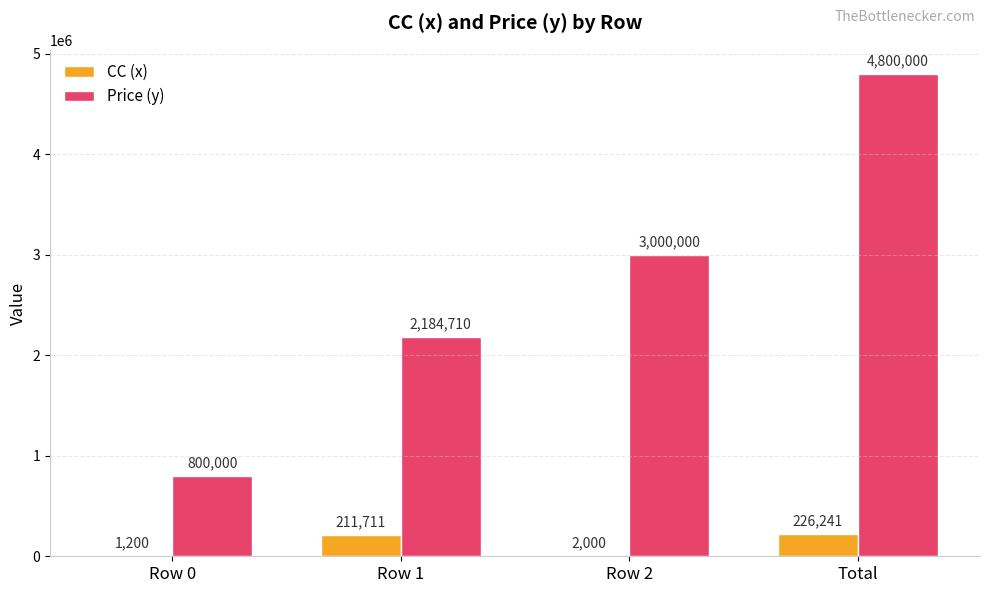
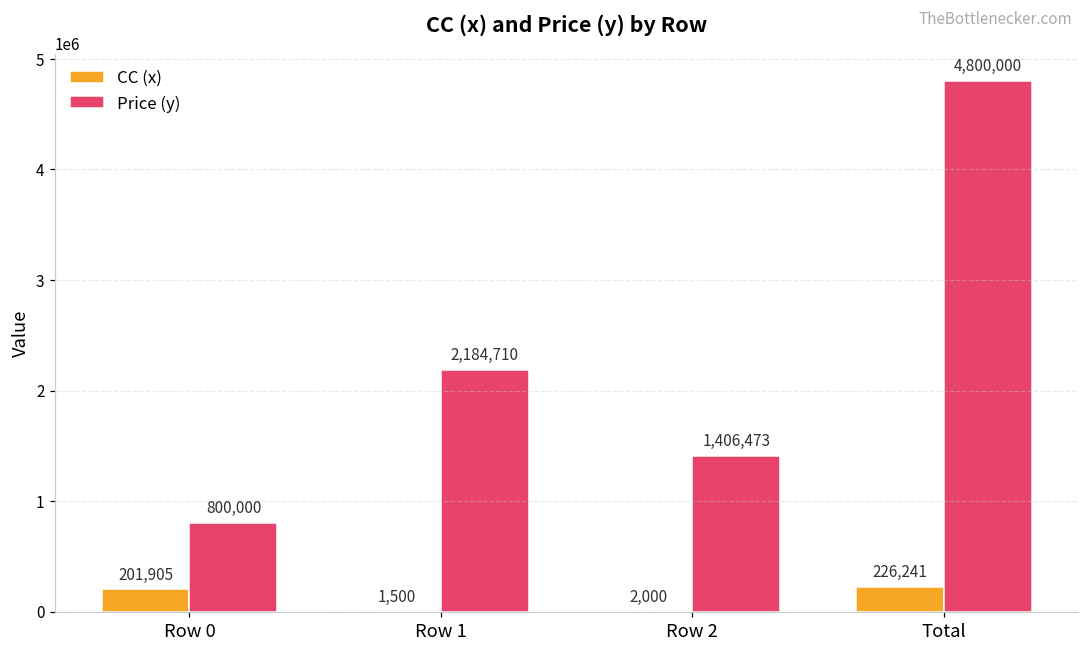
CC (x), Row 0: 1,200 -> 201,905
CC (x), Row 1: 211,711 -> 1,500
Price (y), Row 2: 3,000,000 -> 1,406,473
